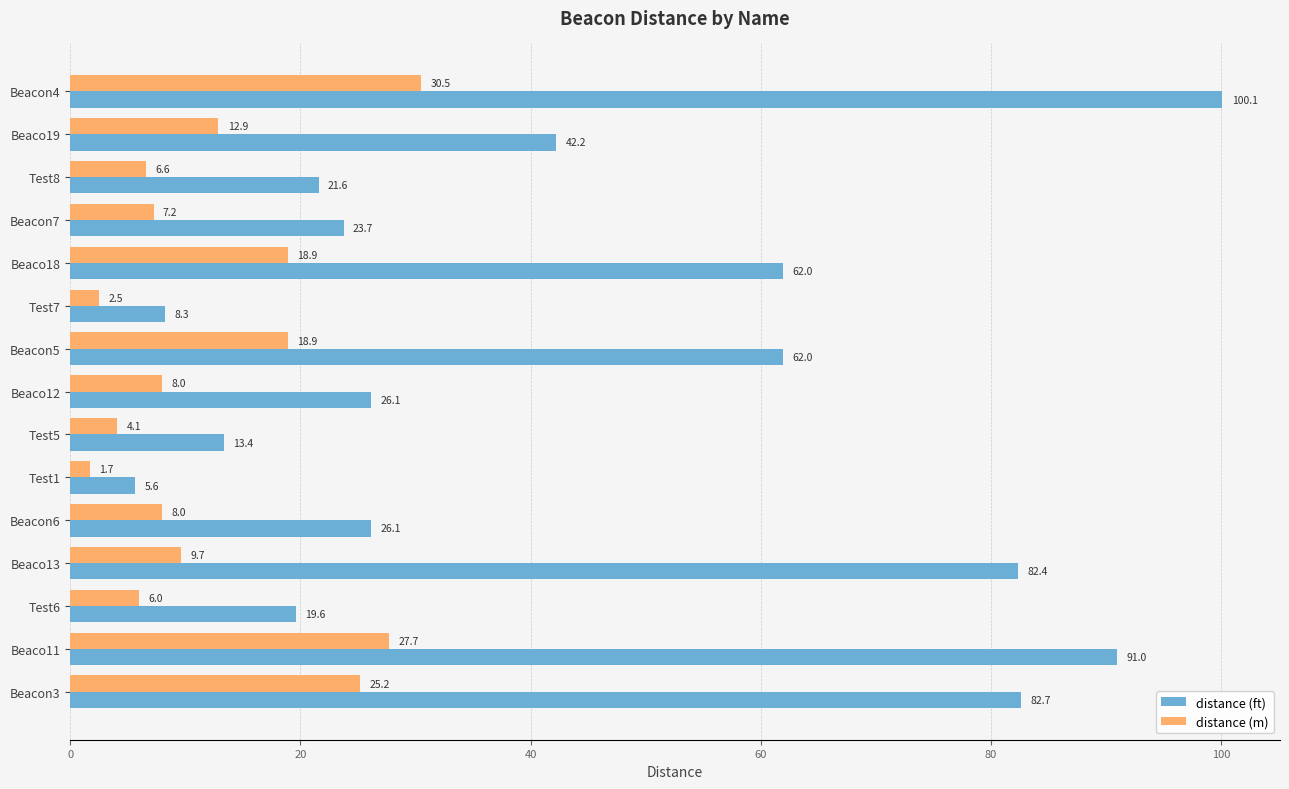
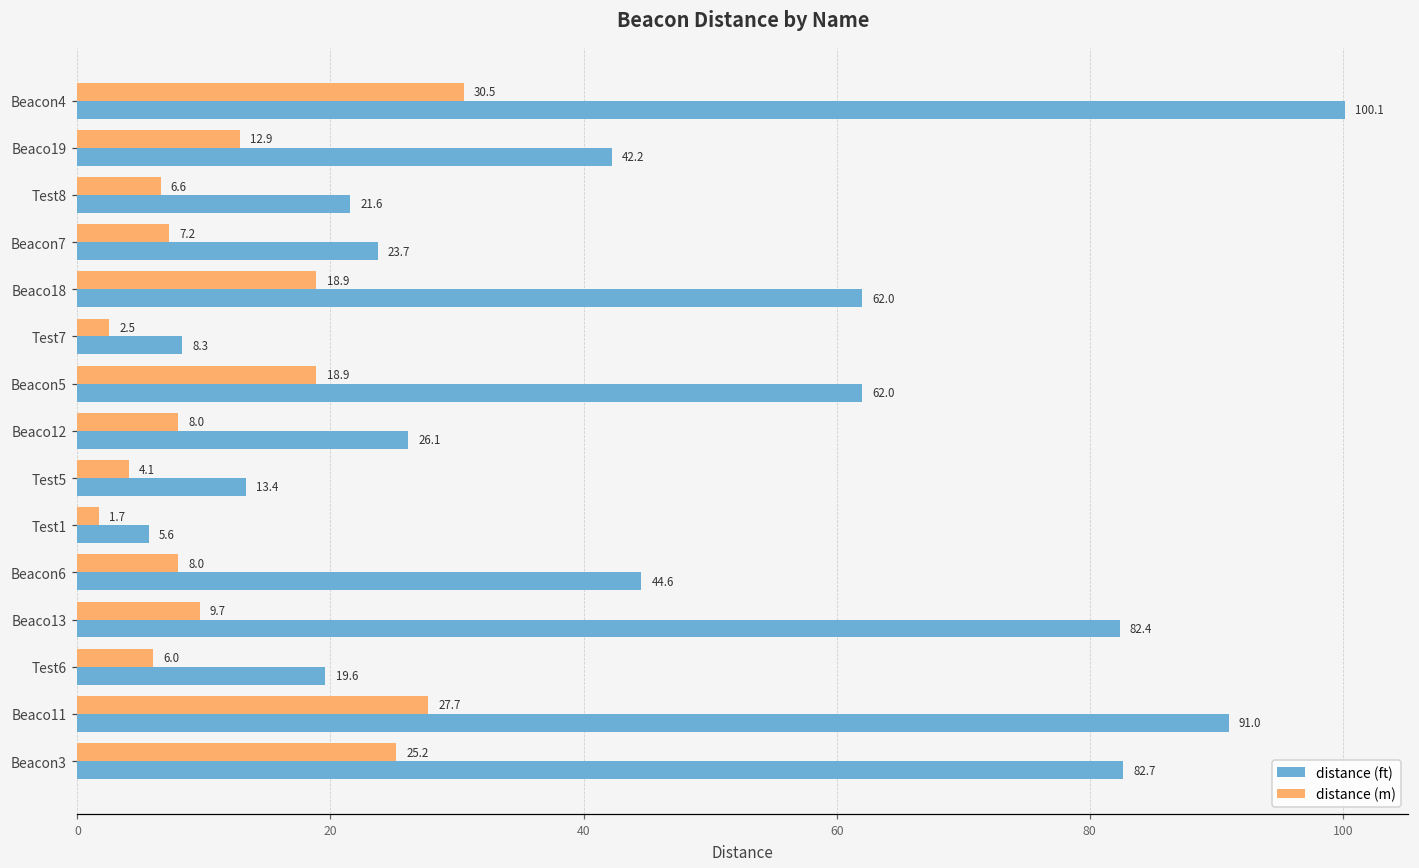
distance (ft), Beacon6: 26.1 -> 44.6
